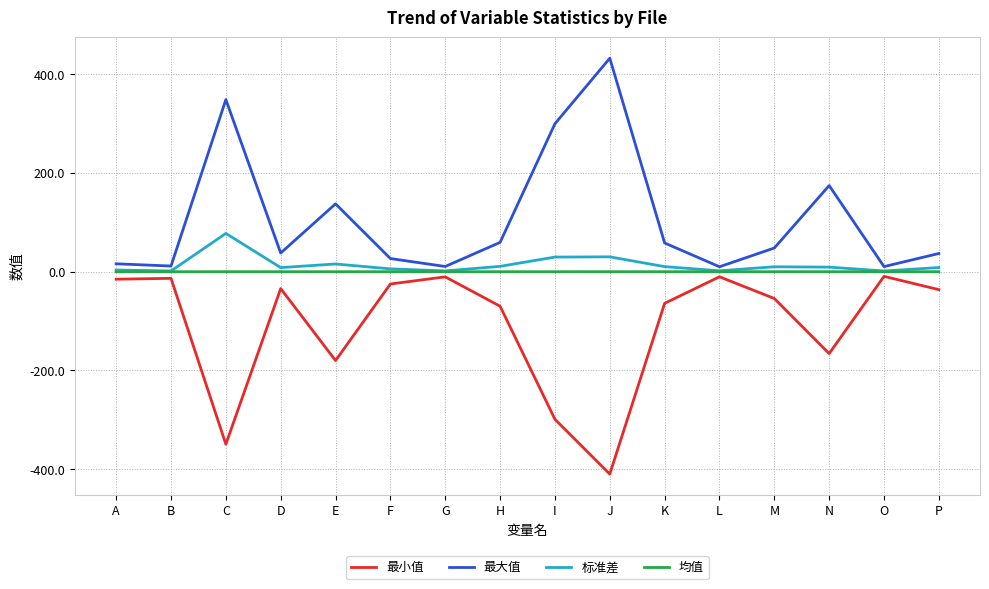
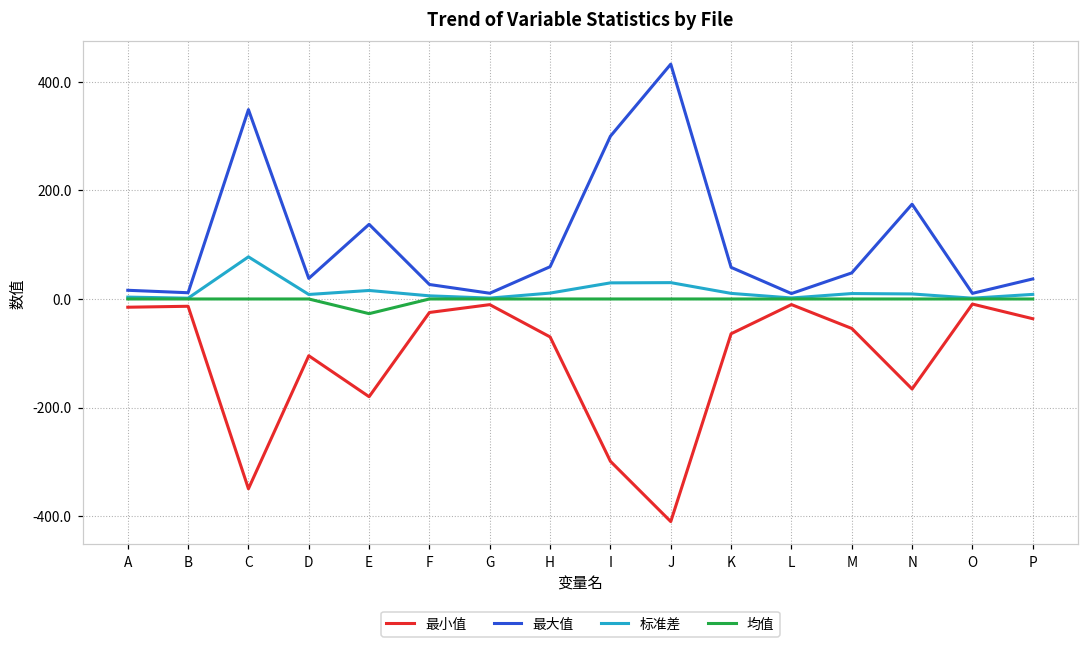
最小值, D: -30 -> -100
均值, E: 0 -> -30
